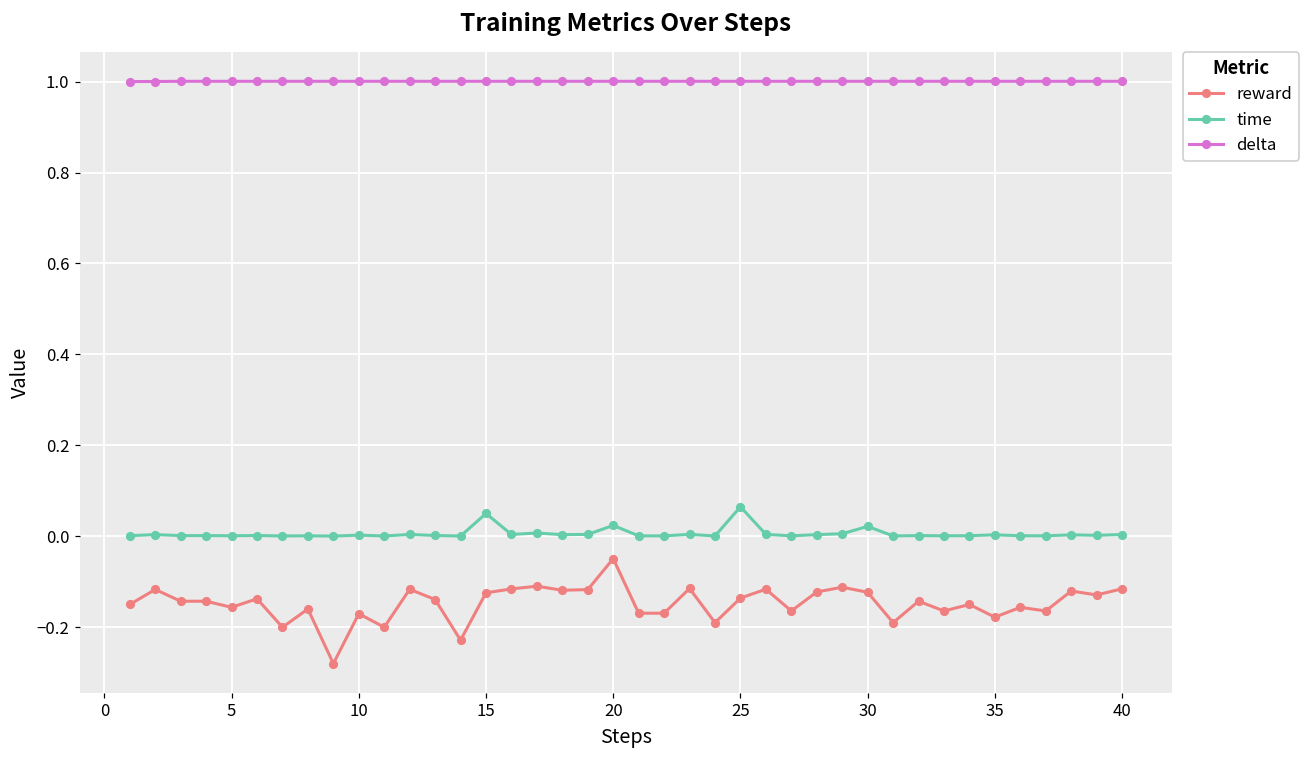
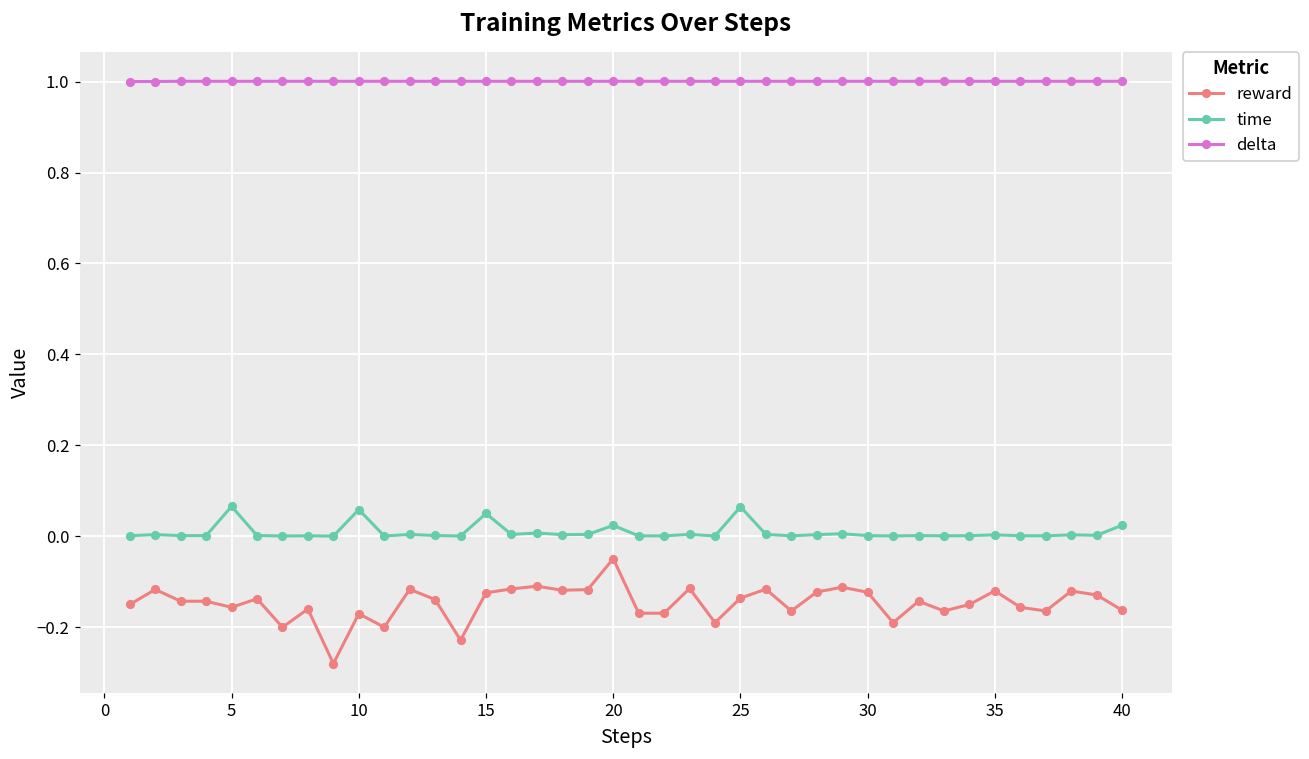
time, 5: 0.00 -> 0.07
time, 10: 0.00 -> 0.06
time, 30: 0.02 -> 0.00
reward, 35: -0.18 -> -0.12
reward, 40: -0.12 -> -0.16
time, 40: 0.00 -> 0.02
